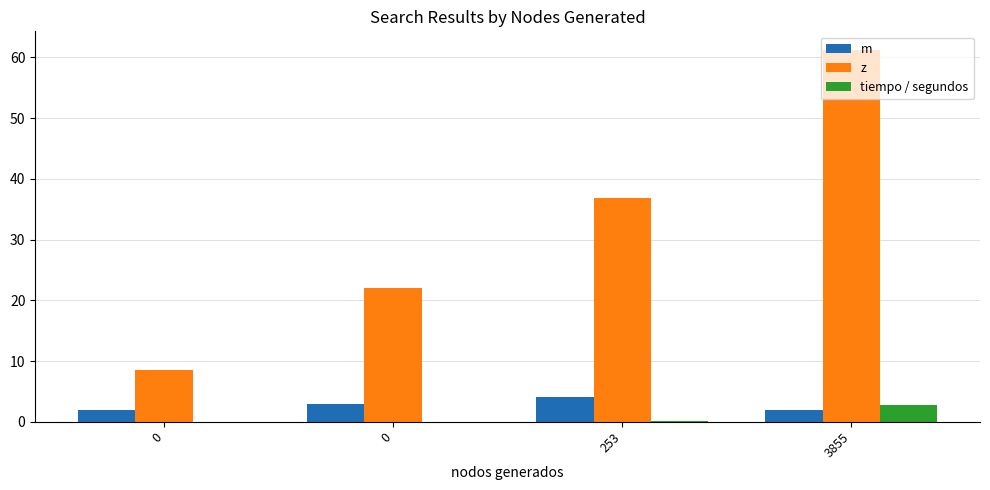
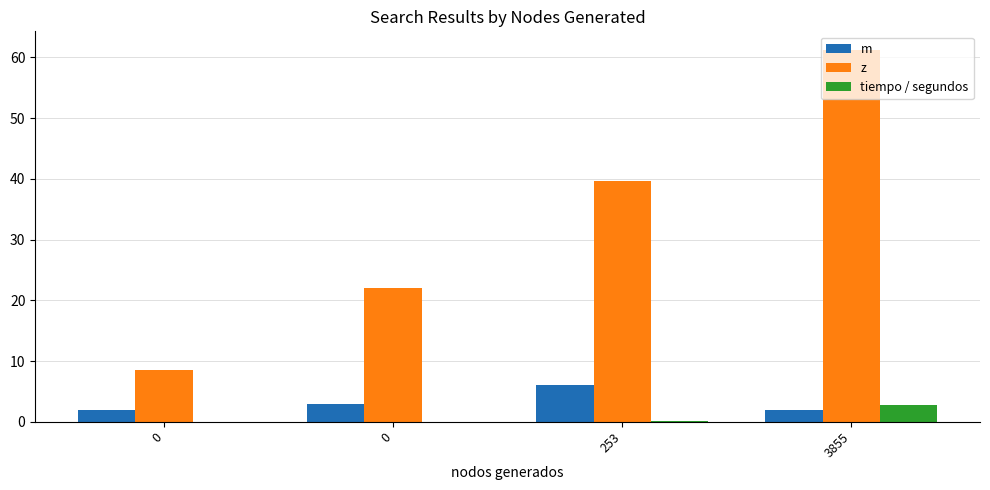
m, 253: 4 -> 6
z, 253: 37 -> 40
